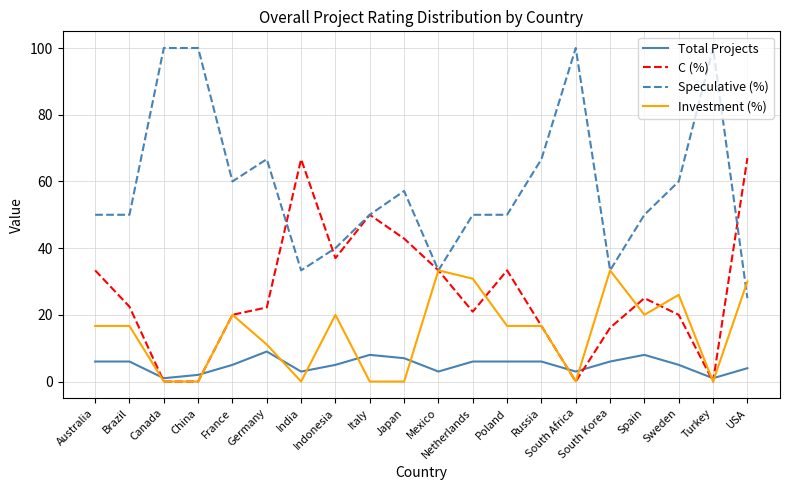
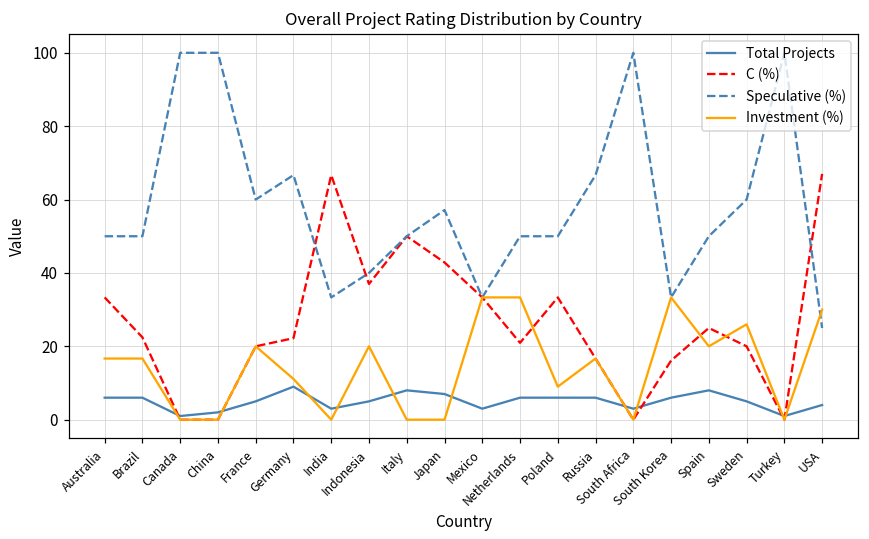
Investment (%), Netherlands: 31 -> 33
Investment (%), Poland: 17 -> 9
